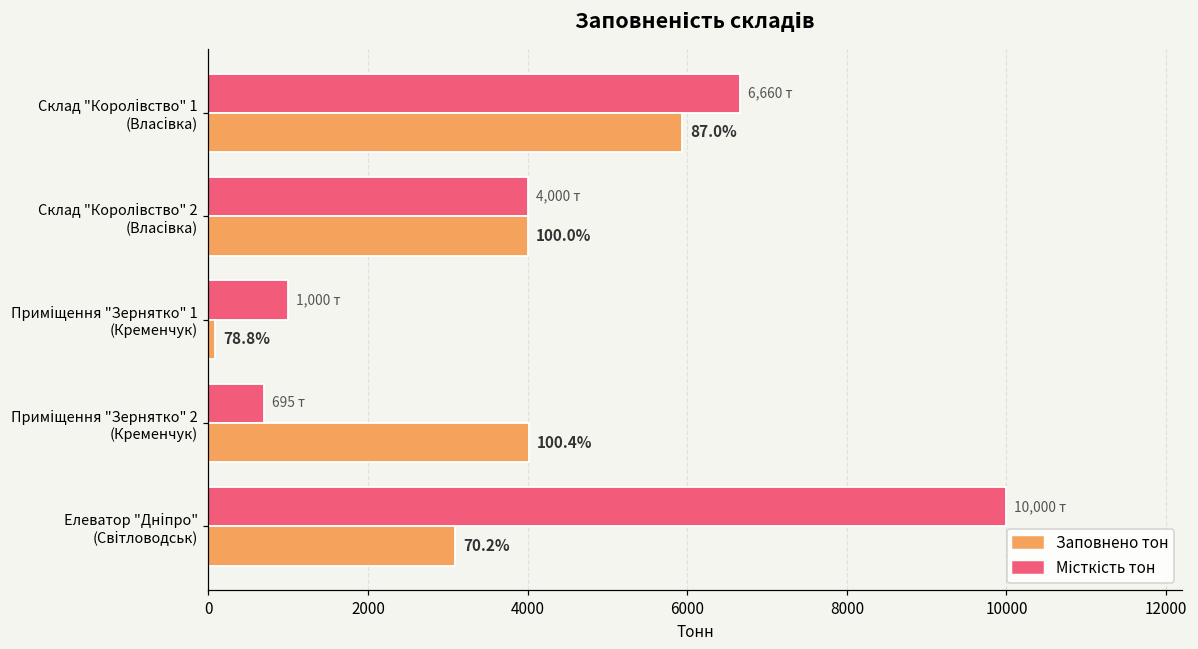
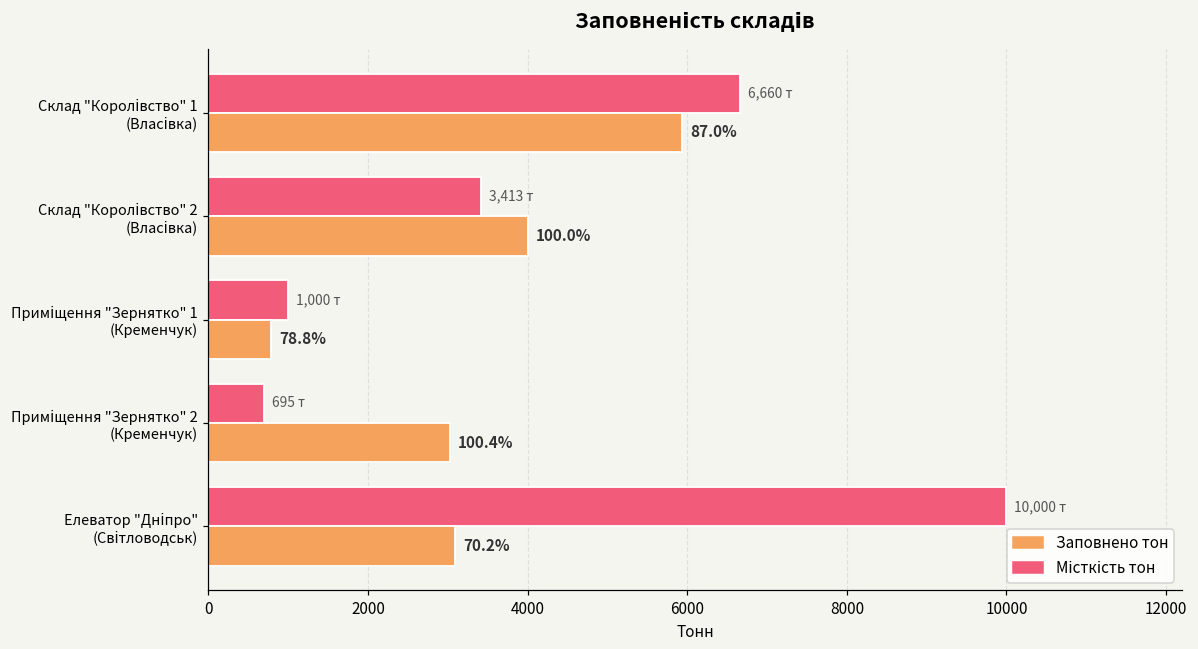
Місткість тон, Склад "Королівство" 2 (Власівка): 4,000 -> 3,413
Заповнено тон, Приміщення "Зернятко" 1 (Кременчук): 100 -> 800
Заповнено тон, Приміщення "Зернятко" 2 (Кременчук): 4000 -> 3000
